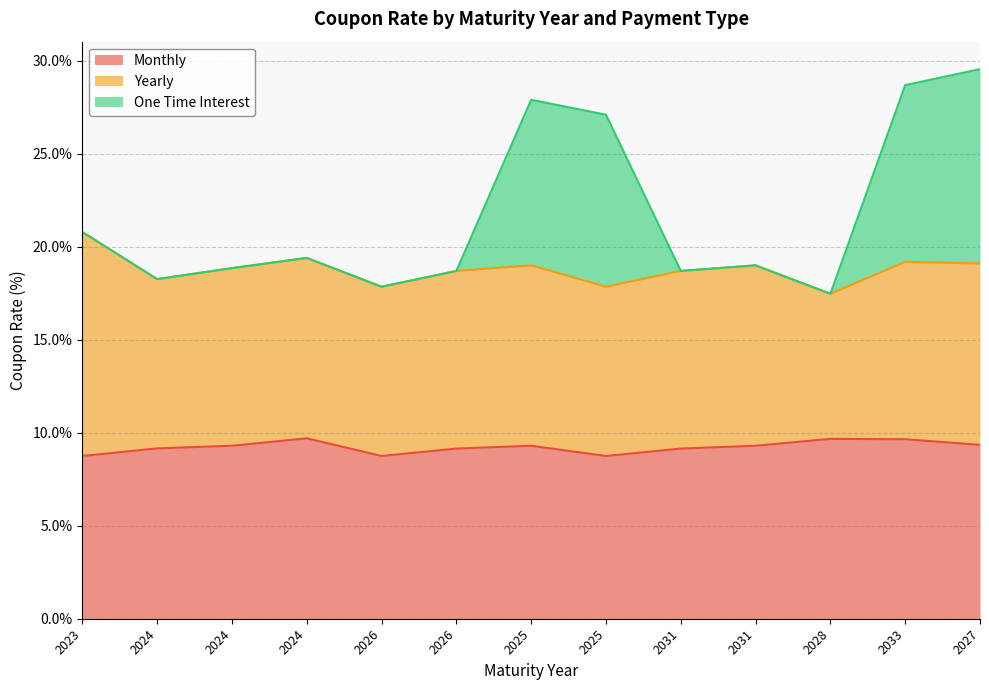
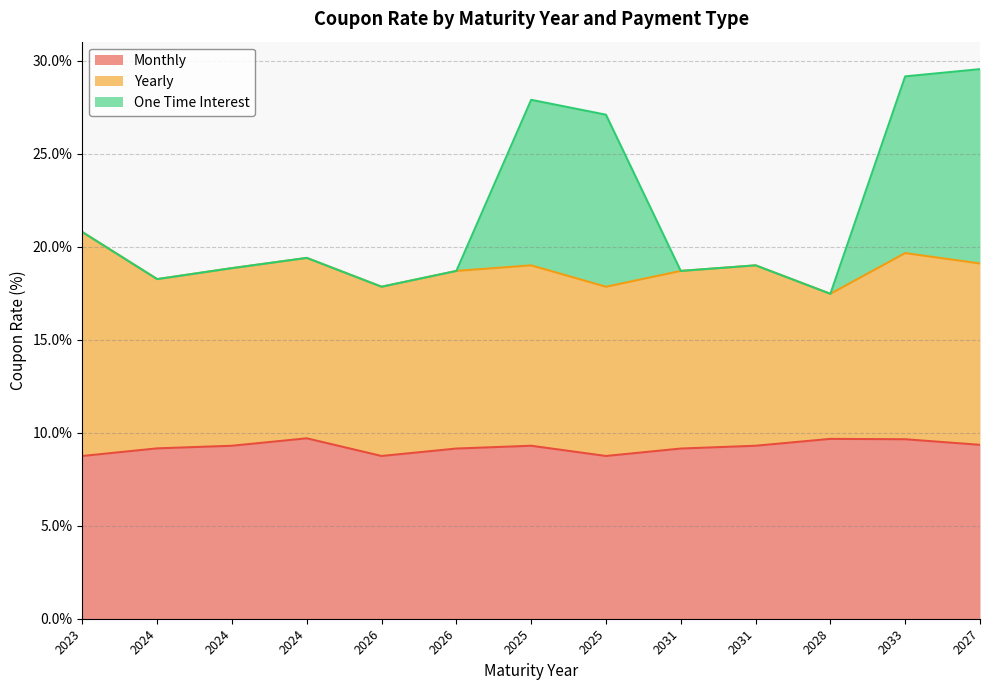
Yearly, 2033: 9.5% -> 10.0%
